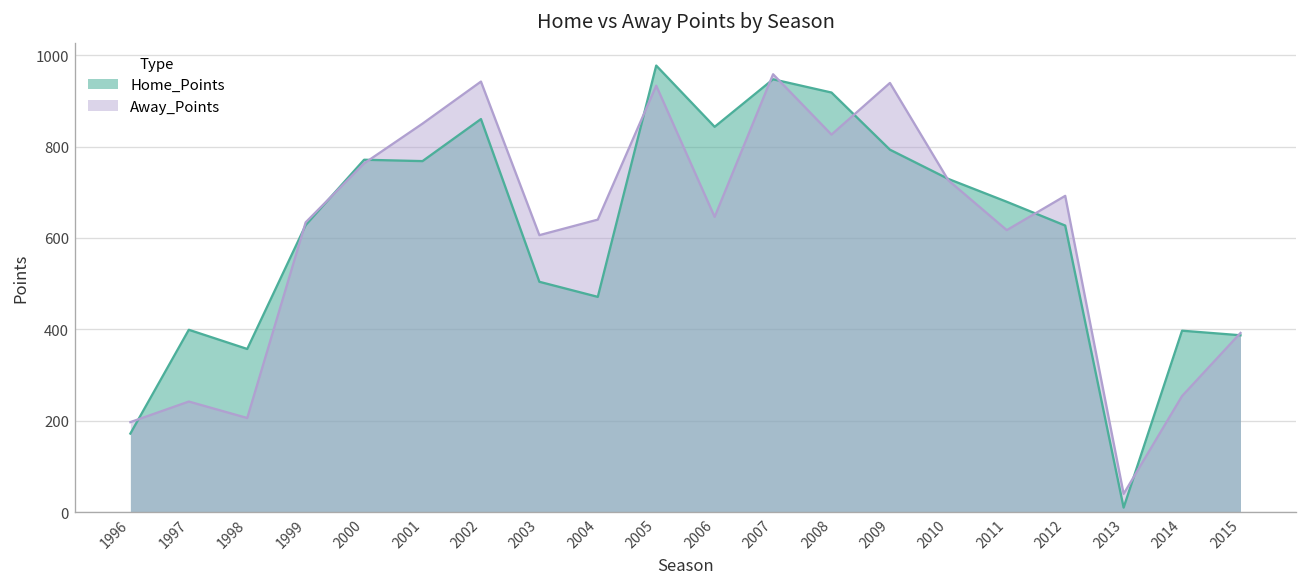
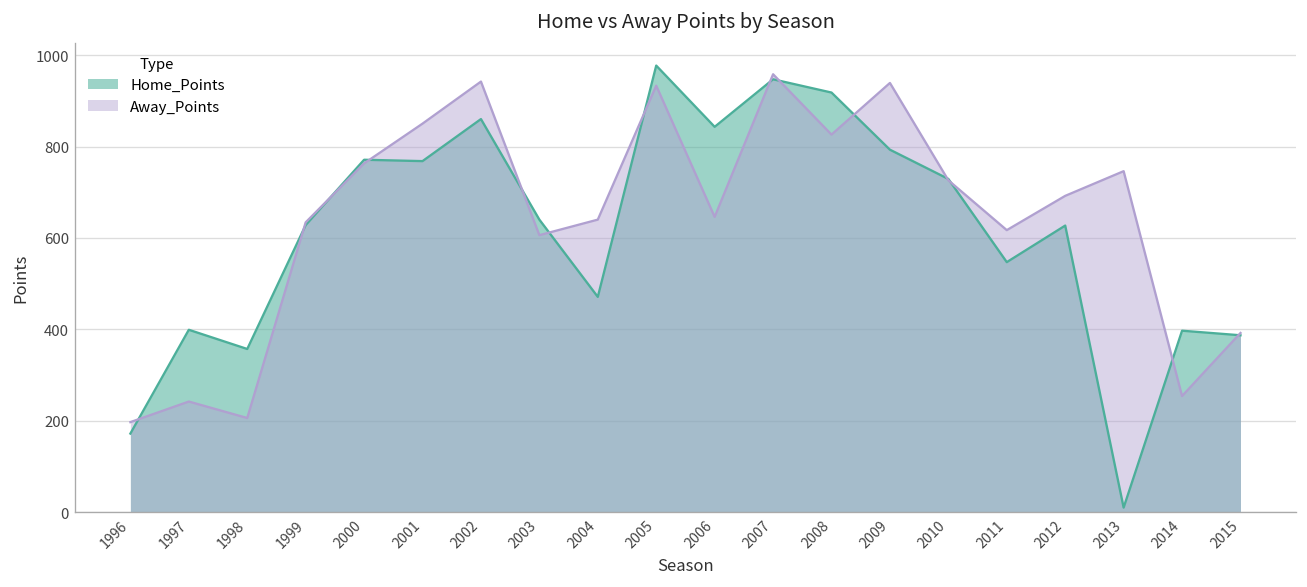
Home_Points, 2003: 500 -> 640
Home_Points, 2011: 680 -> 550
Away_Points, 2013: 40 -> 750
